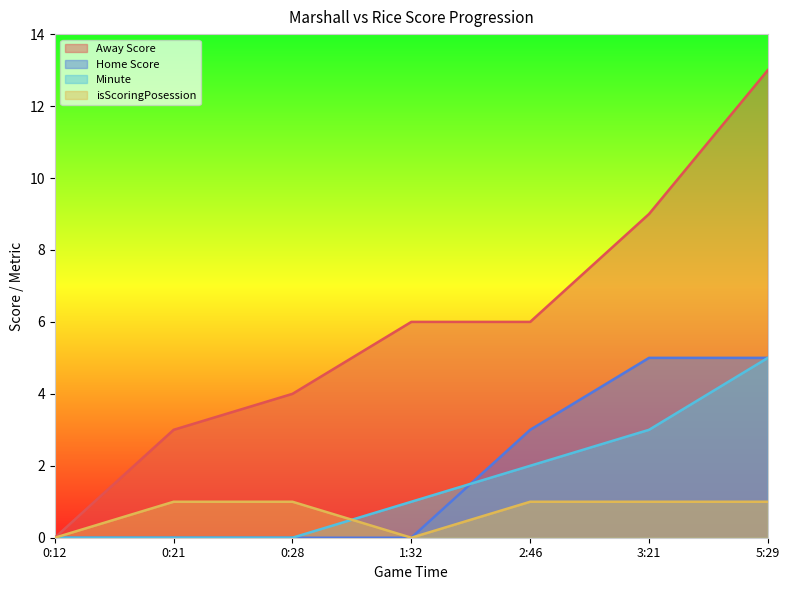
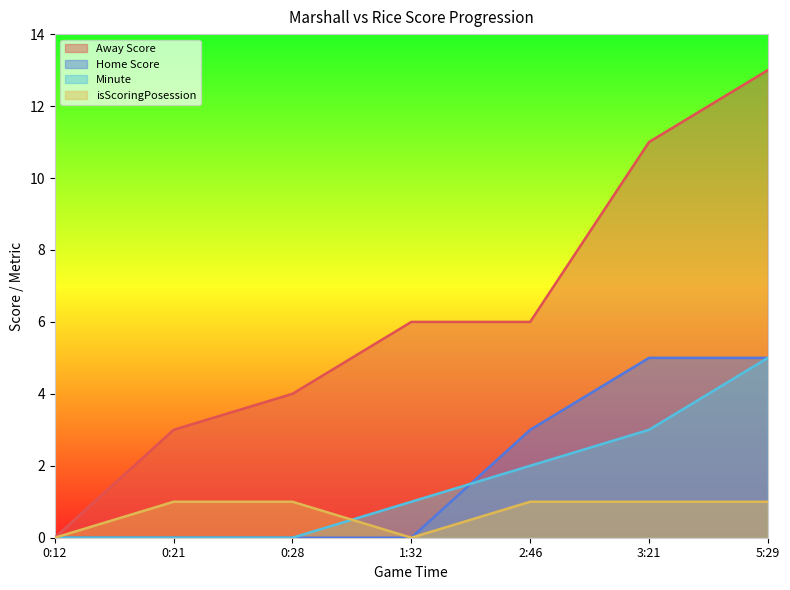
Away Score, 3:21: 9 -> 11
